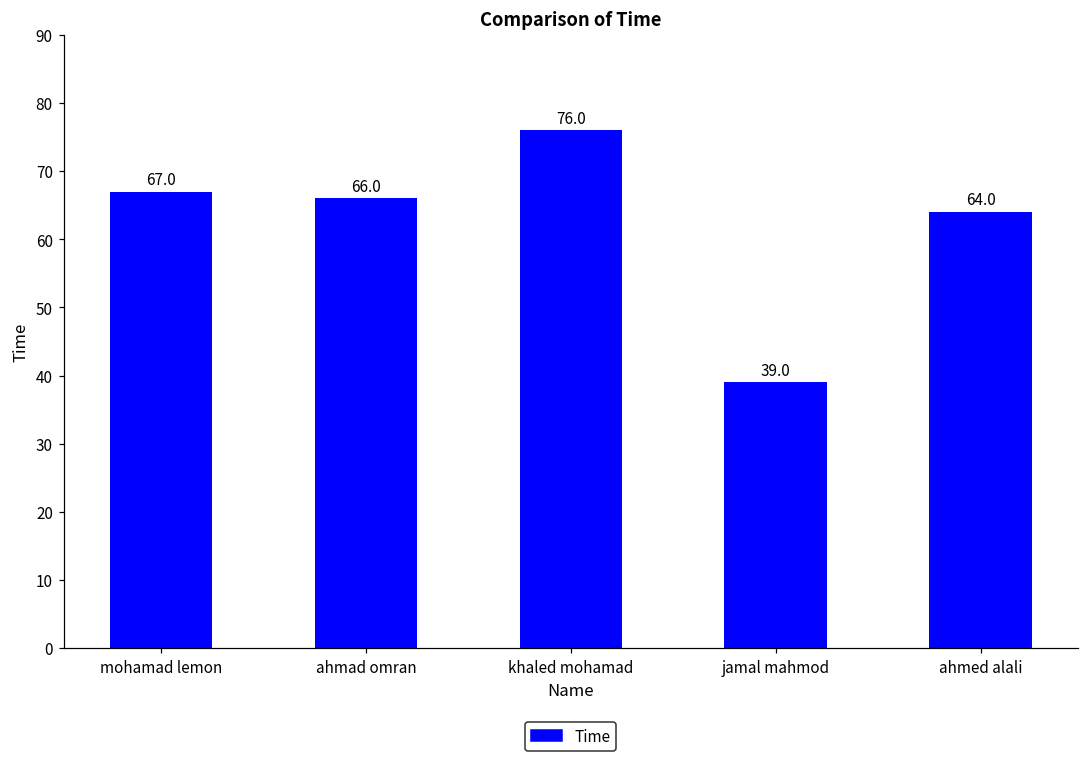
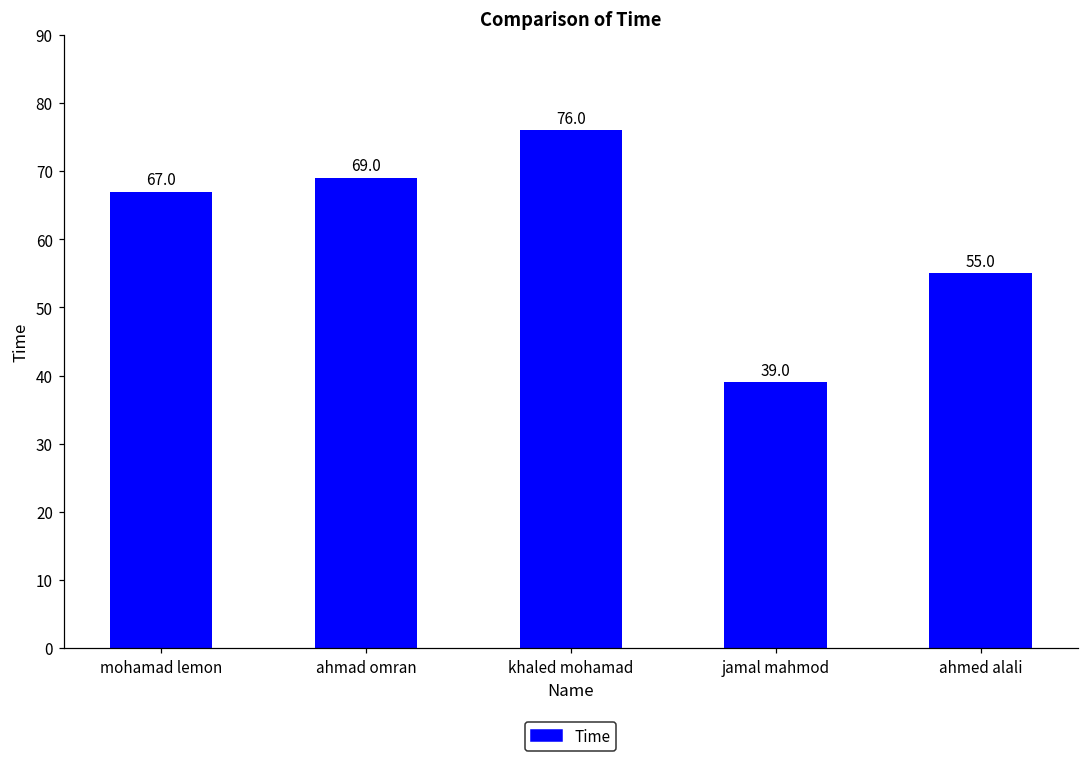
ahmad omran: 66.0 -> 69.0
ahmed alali: 64.0 -> 55.0
